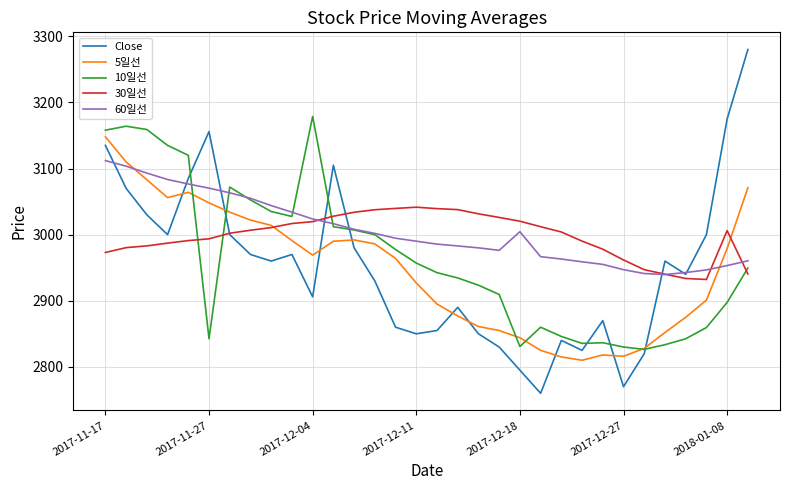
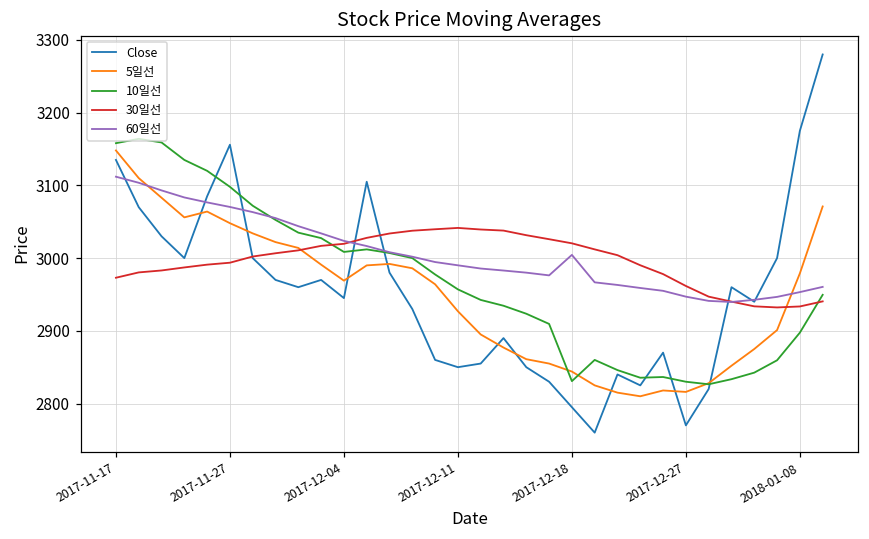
10일선, 2017-11-27: 2840 -> 3100
Close, 2017-12-04: 2910 -> 2950
10일선, 2017-12-04: 3180 -> 3010
30일선, 2018-01-08: 3010 -> 2930
